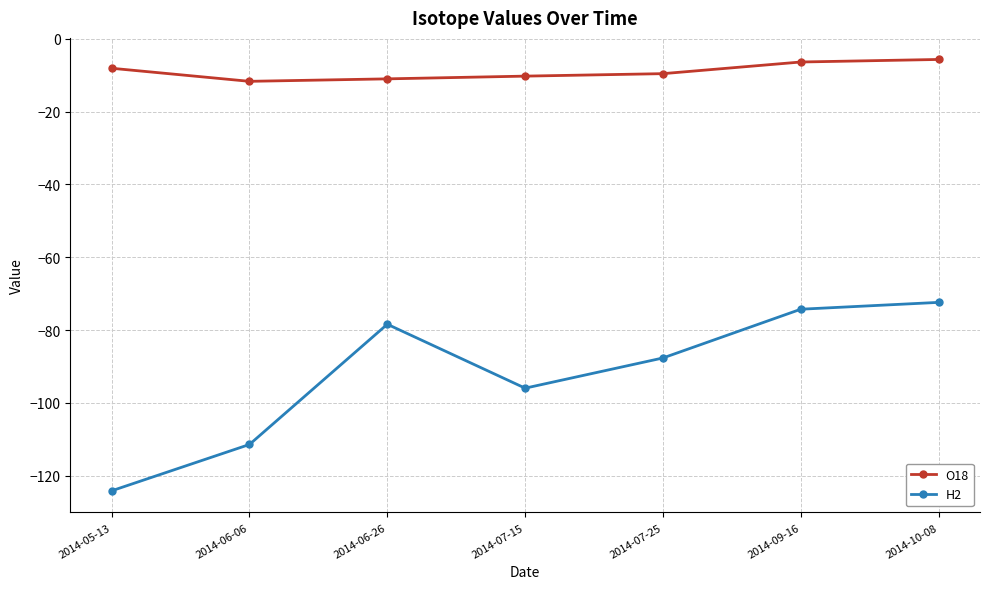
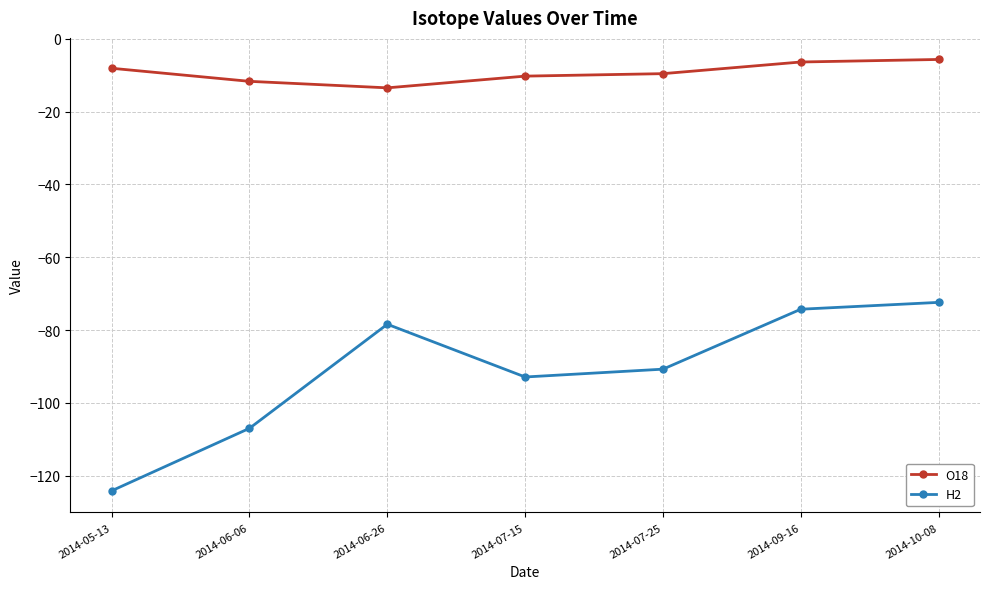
H2, 2014-06-06: -111 -> -107
O18, 2014-06-26: -11 -> -13
H2, 2014-07-15: -96 -> -93
H2, 2014-07-25: -88 -> -91
